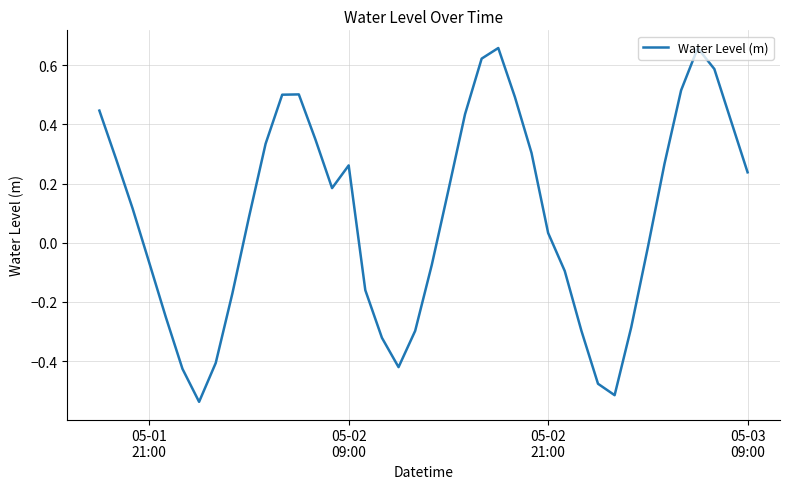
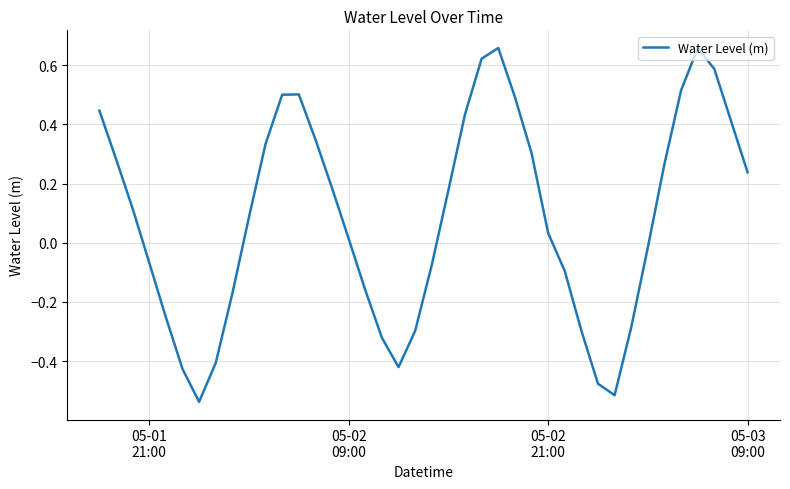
05-02 09:00: 0.26 -> 0.01
